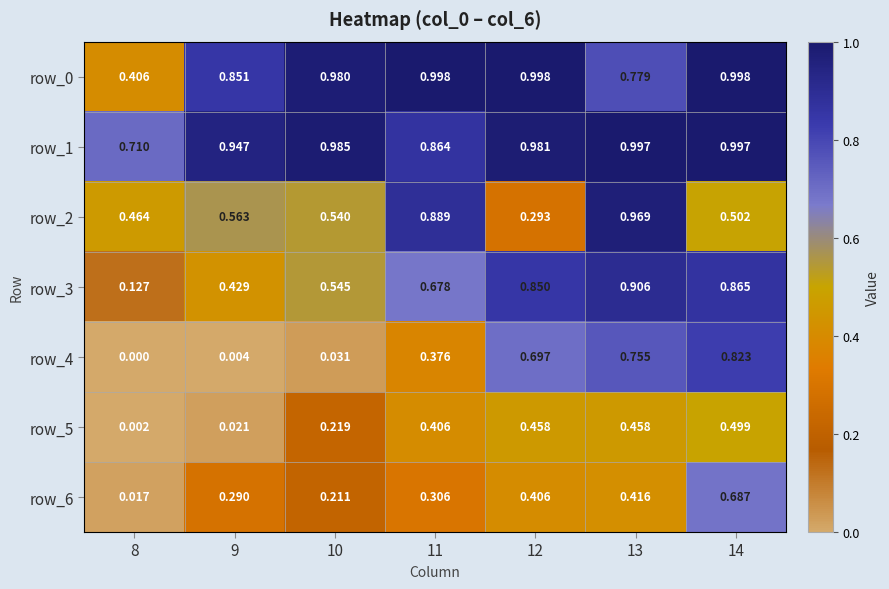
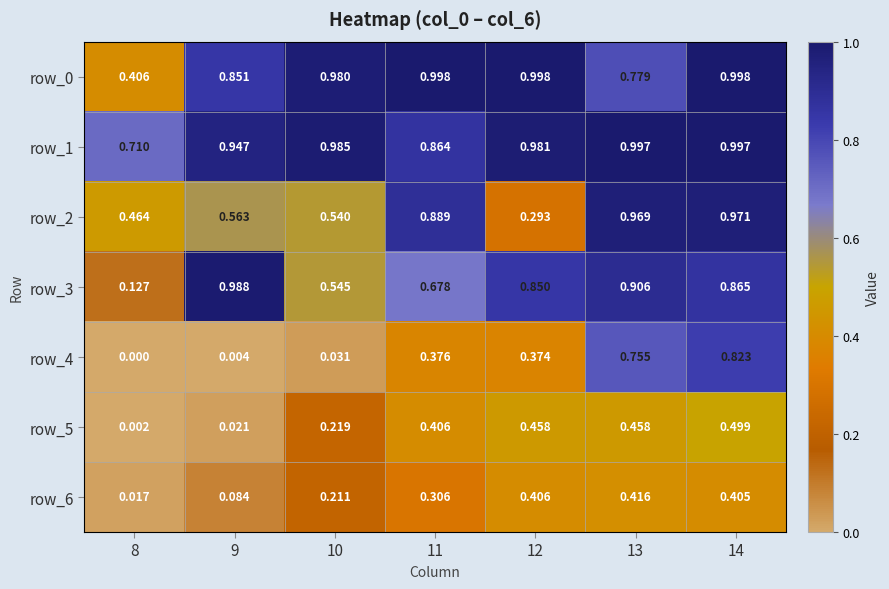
row_2, 14: 0.502 -> 0.971
row_3, 9: 0.429 -> 0.988
row_4, 12: 0.697 -> 0.374
row_6, 9: 0.290 -> 0.084
row_6, 14: 0.687 -> 0.405
